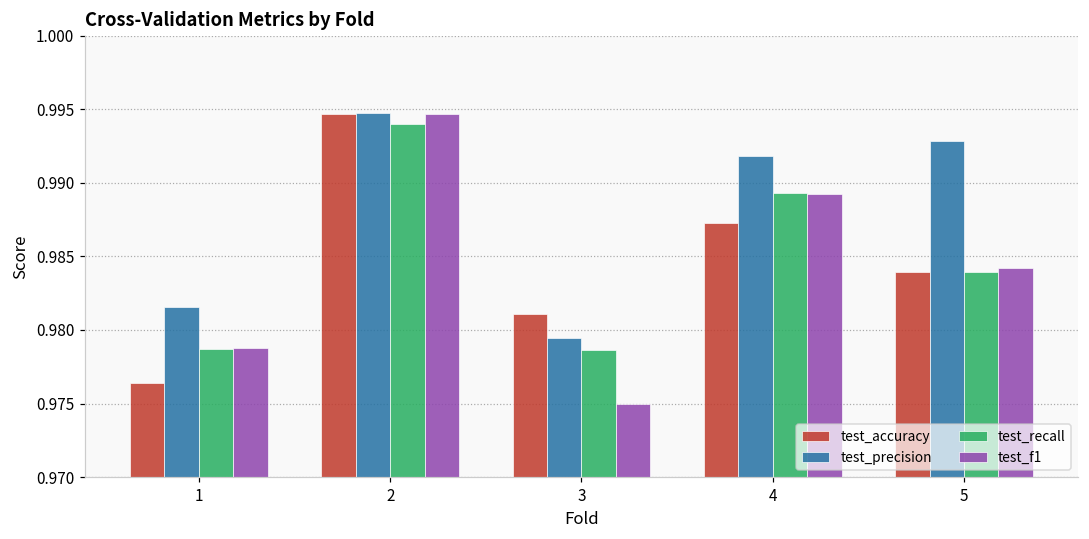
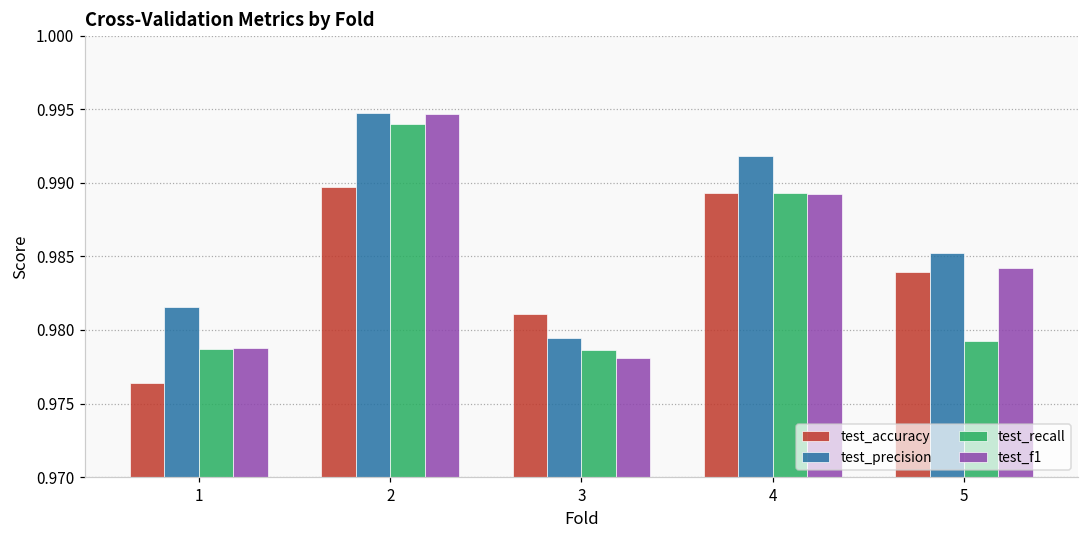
test_accuracy, 2: 0.9947 -> 0.9897
test_f1, 3: 0.9749 -> 0.9781
test_accuracy, 4: 0.9873 -> 0.9893
test_precision, 5: 0.9928 -> 0.9853
test_recall, 5: 0.9840 -> 0.9792
